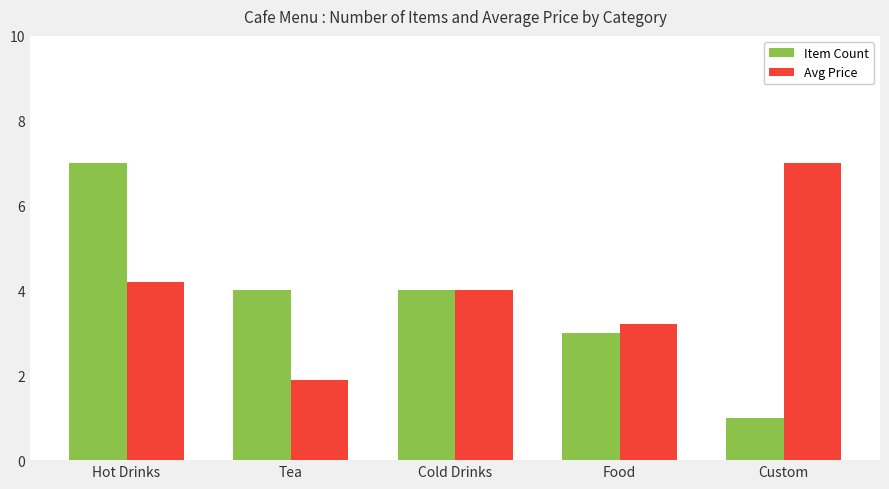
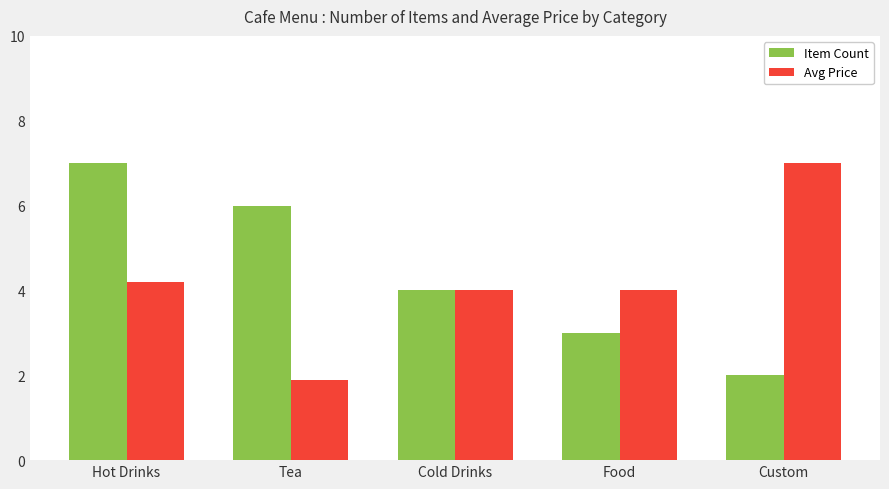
Item Count, Tea: 4 -> 6
Avg Price, Food: 3.2 -> 4.0
Item Count, Custom: 1 -> 2
